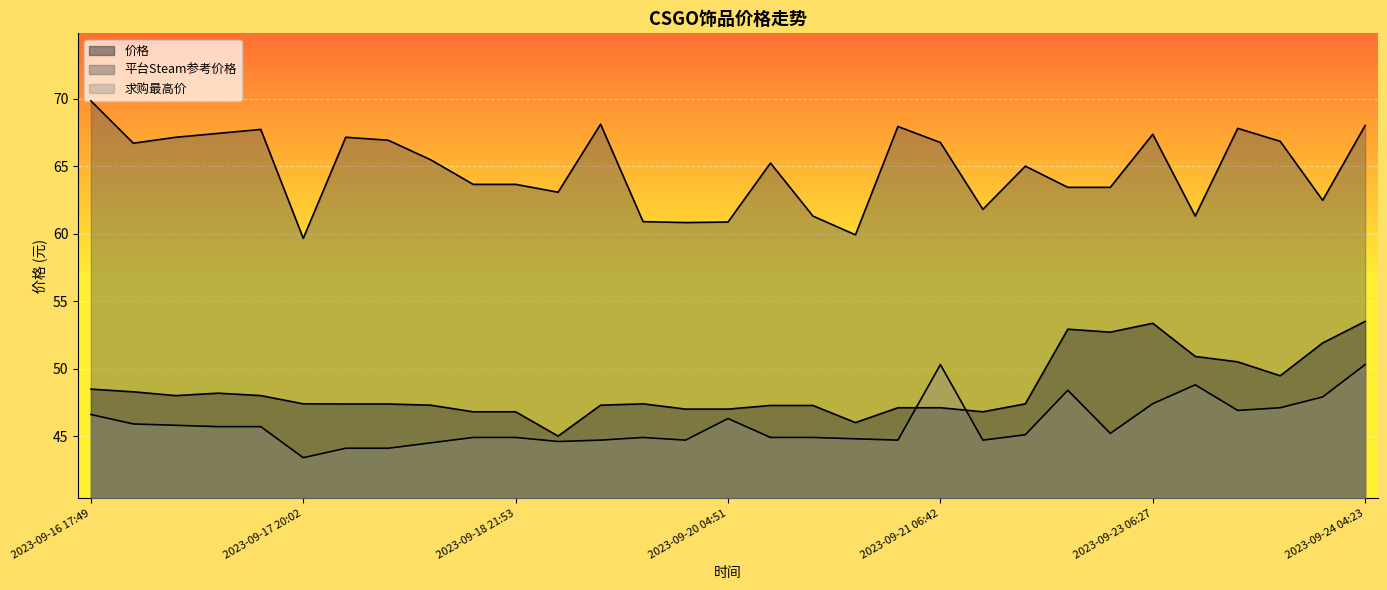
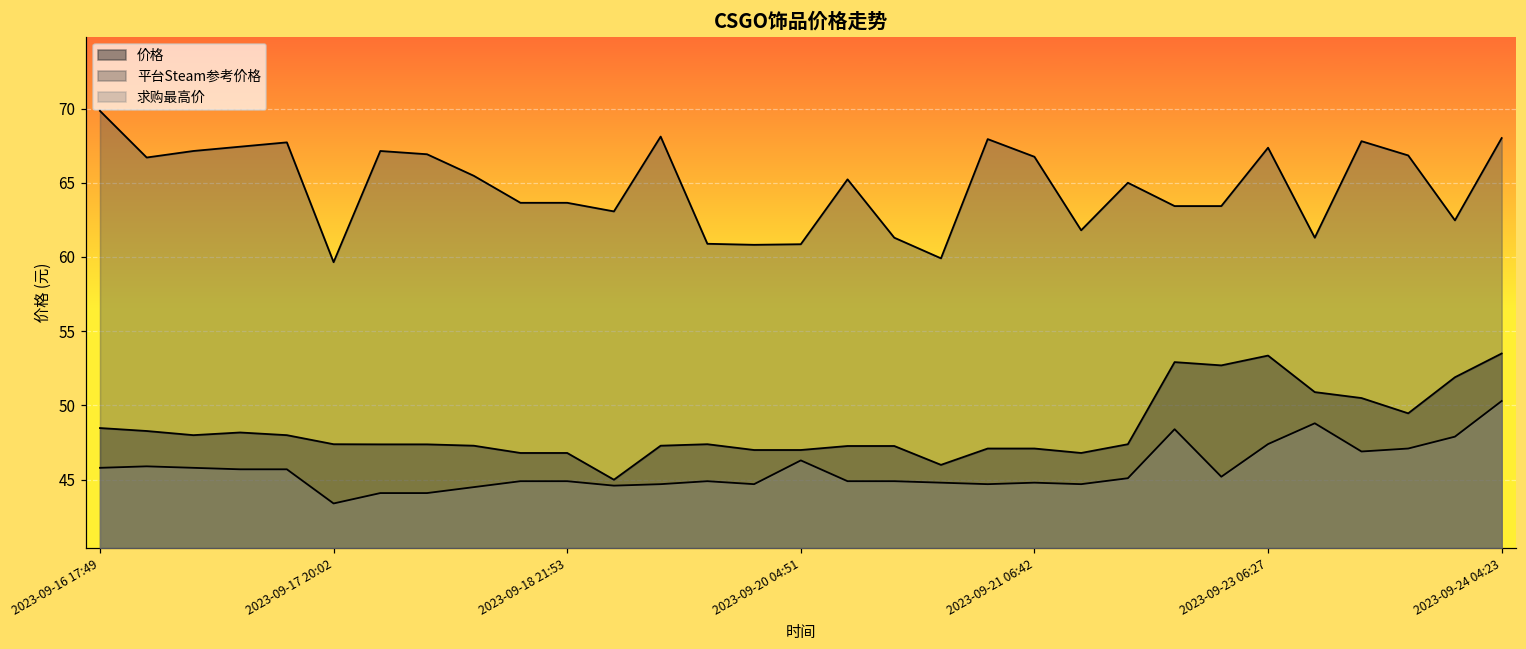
求购最高价, 2023-09-16 17:49: 46.6 -> 45.8
求购最高价, 2023-09-21 06:42: 50.3 -> 44.8
